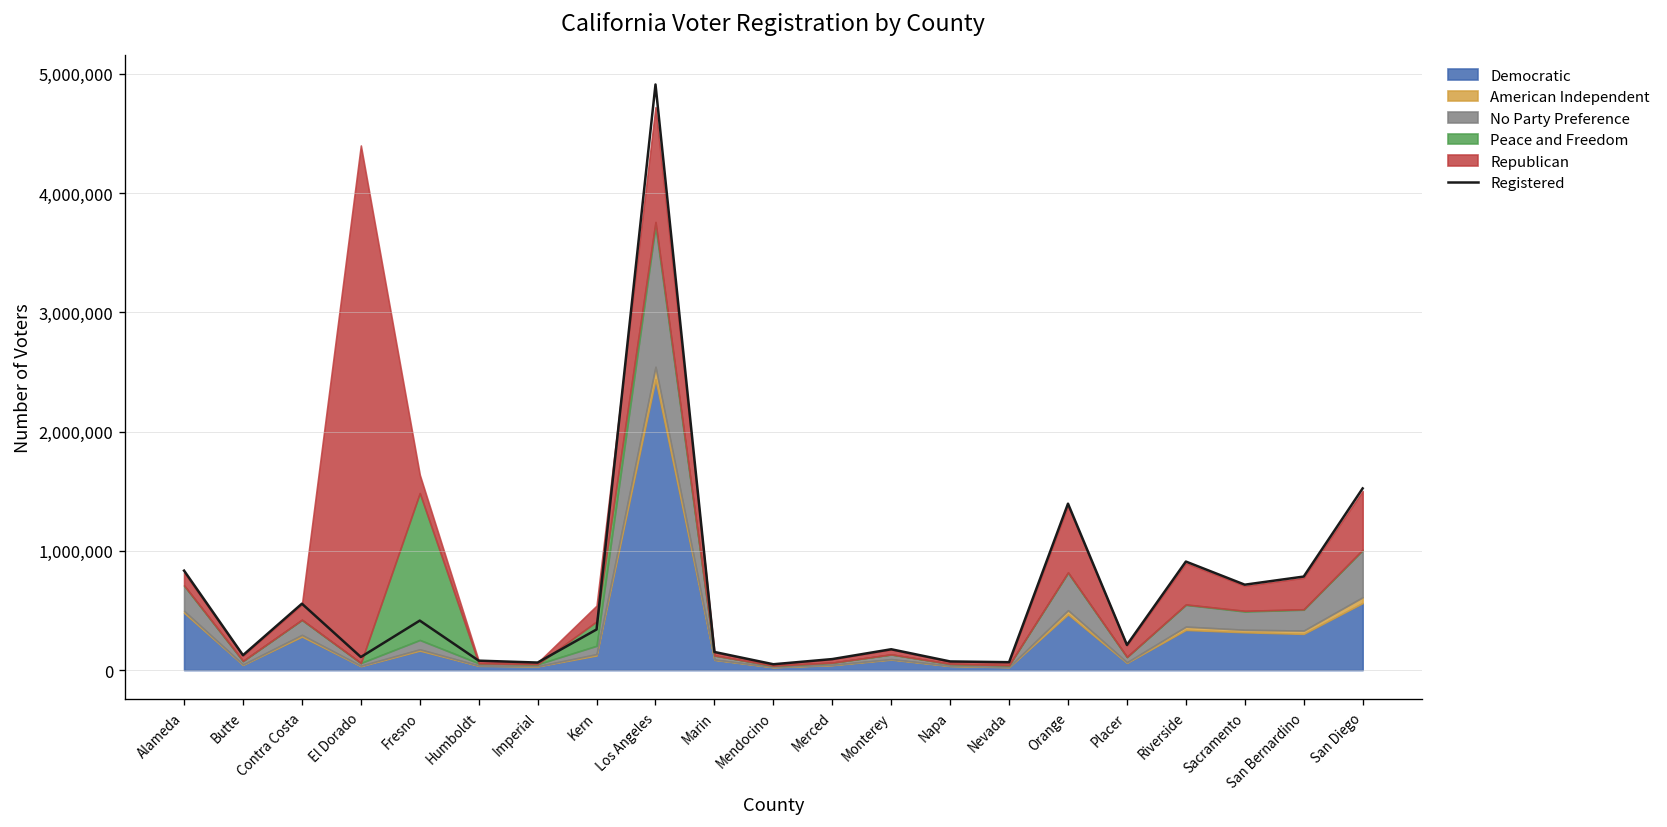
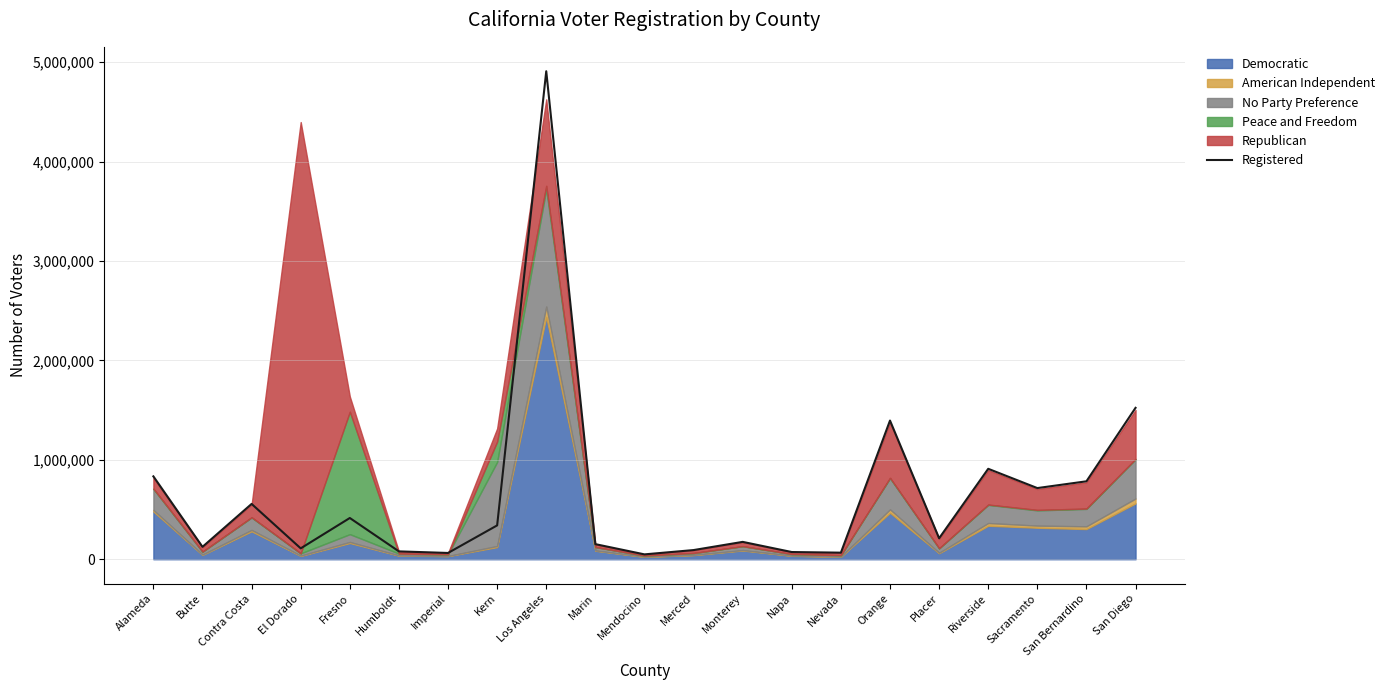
No Party Preference, Kern: 100,000 -> 800,000
Republican, Los Angeles: 1,000,000 -> 900,000
